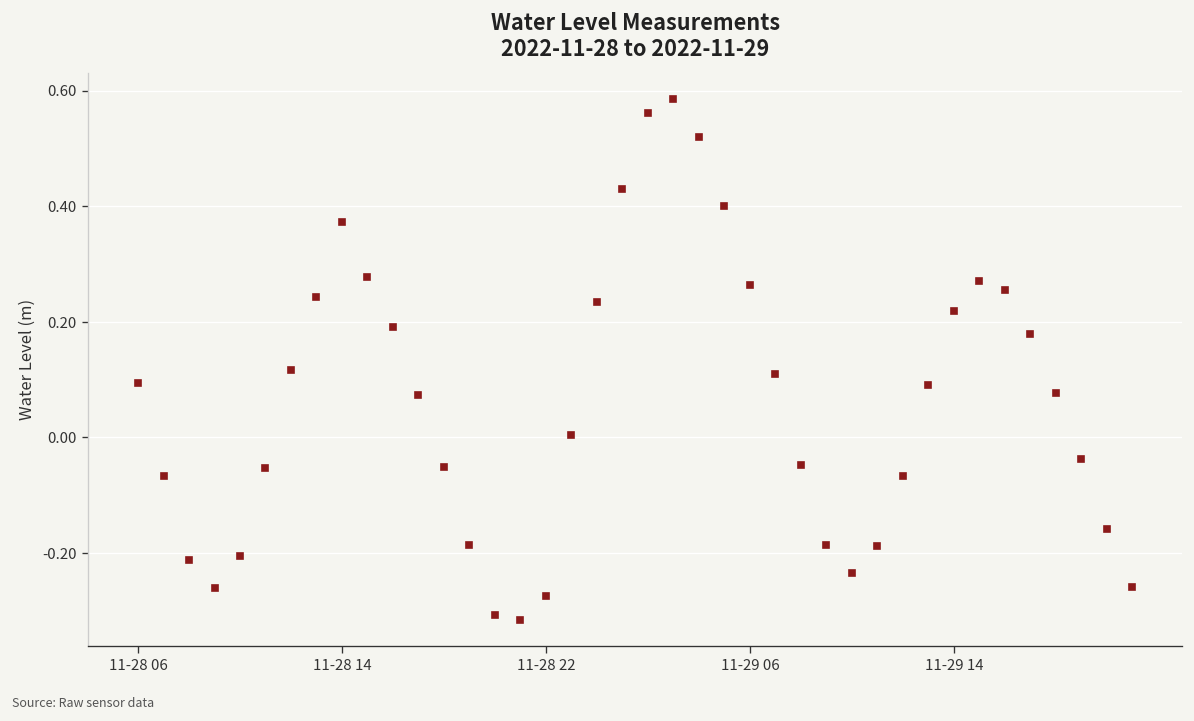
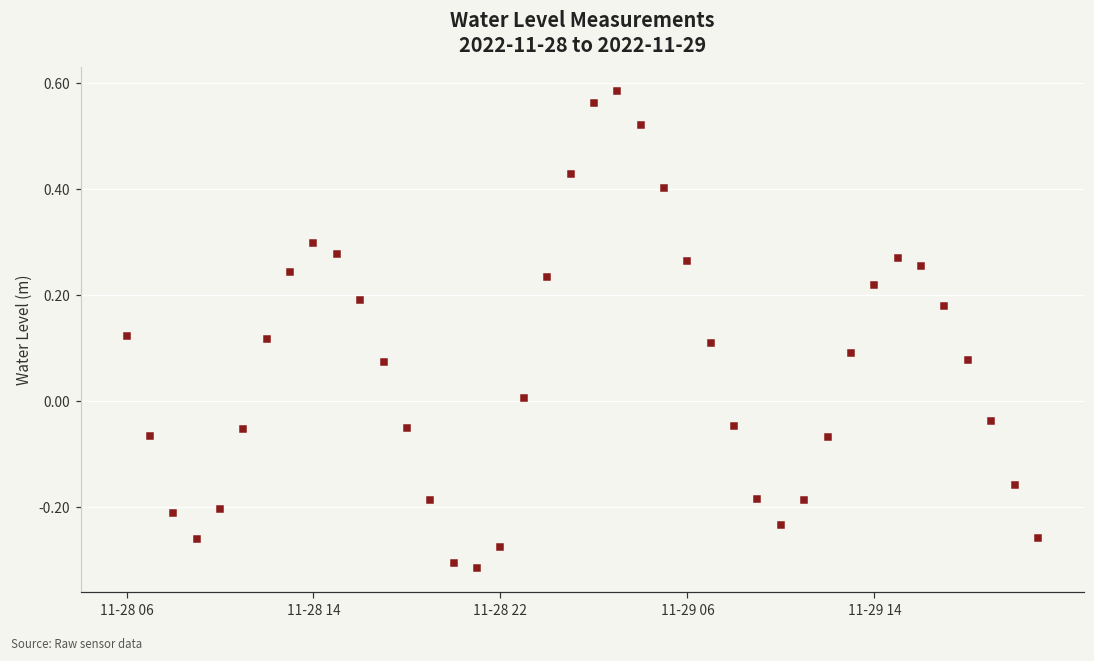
11-28 06: 0.10 -> 0.12
11-28 14: 0.37 -> 0.30
